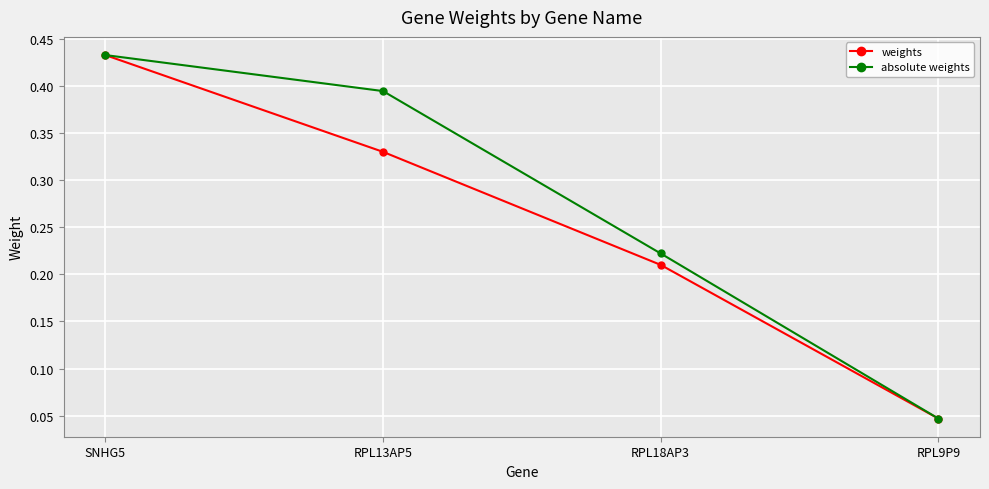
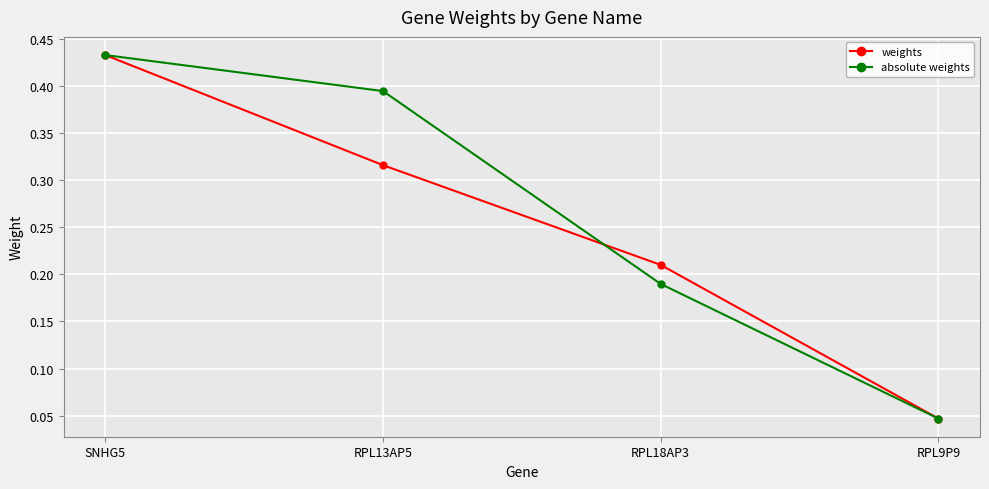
weights, RPL13AP5: 0.33 -> 0.32
absolute weights, RPL18AP3: 0.22 -> 0.19
